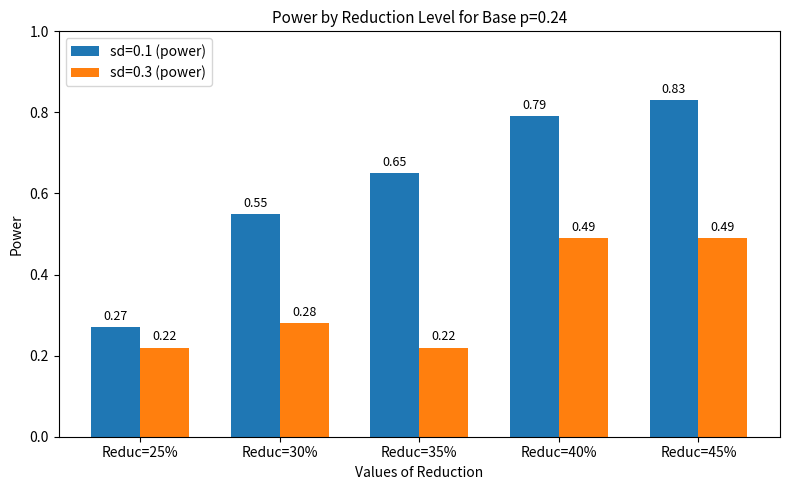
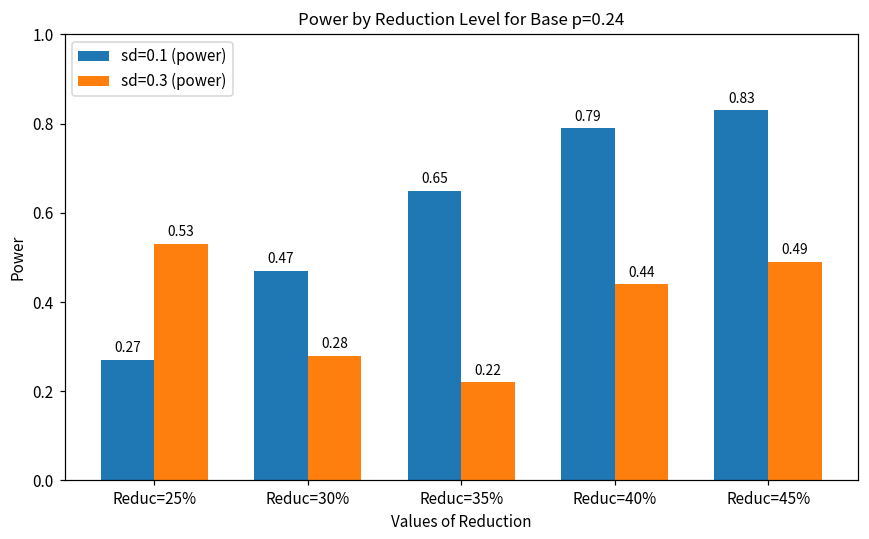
sd=0.3 (power), Reduc=25%: 0.22 -> 0.53
sd=0.1 (power), Reduc=30%: 0.55 -> 0.47
sd=0.3 (power), Reduc=40%: 0.49 -> 0.44
